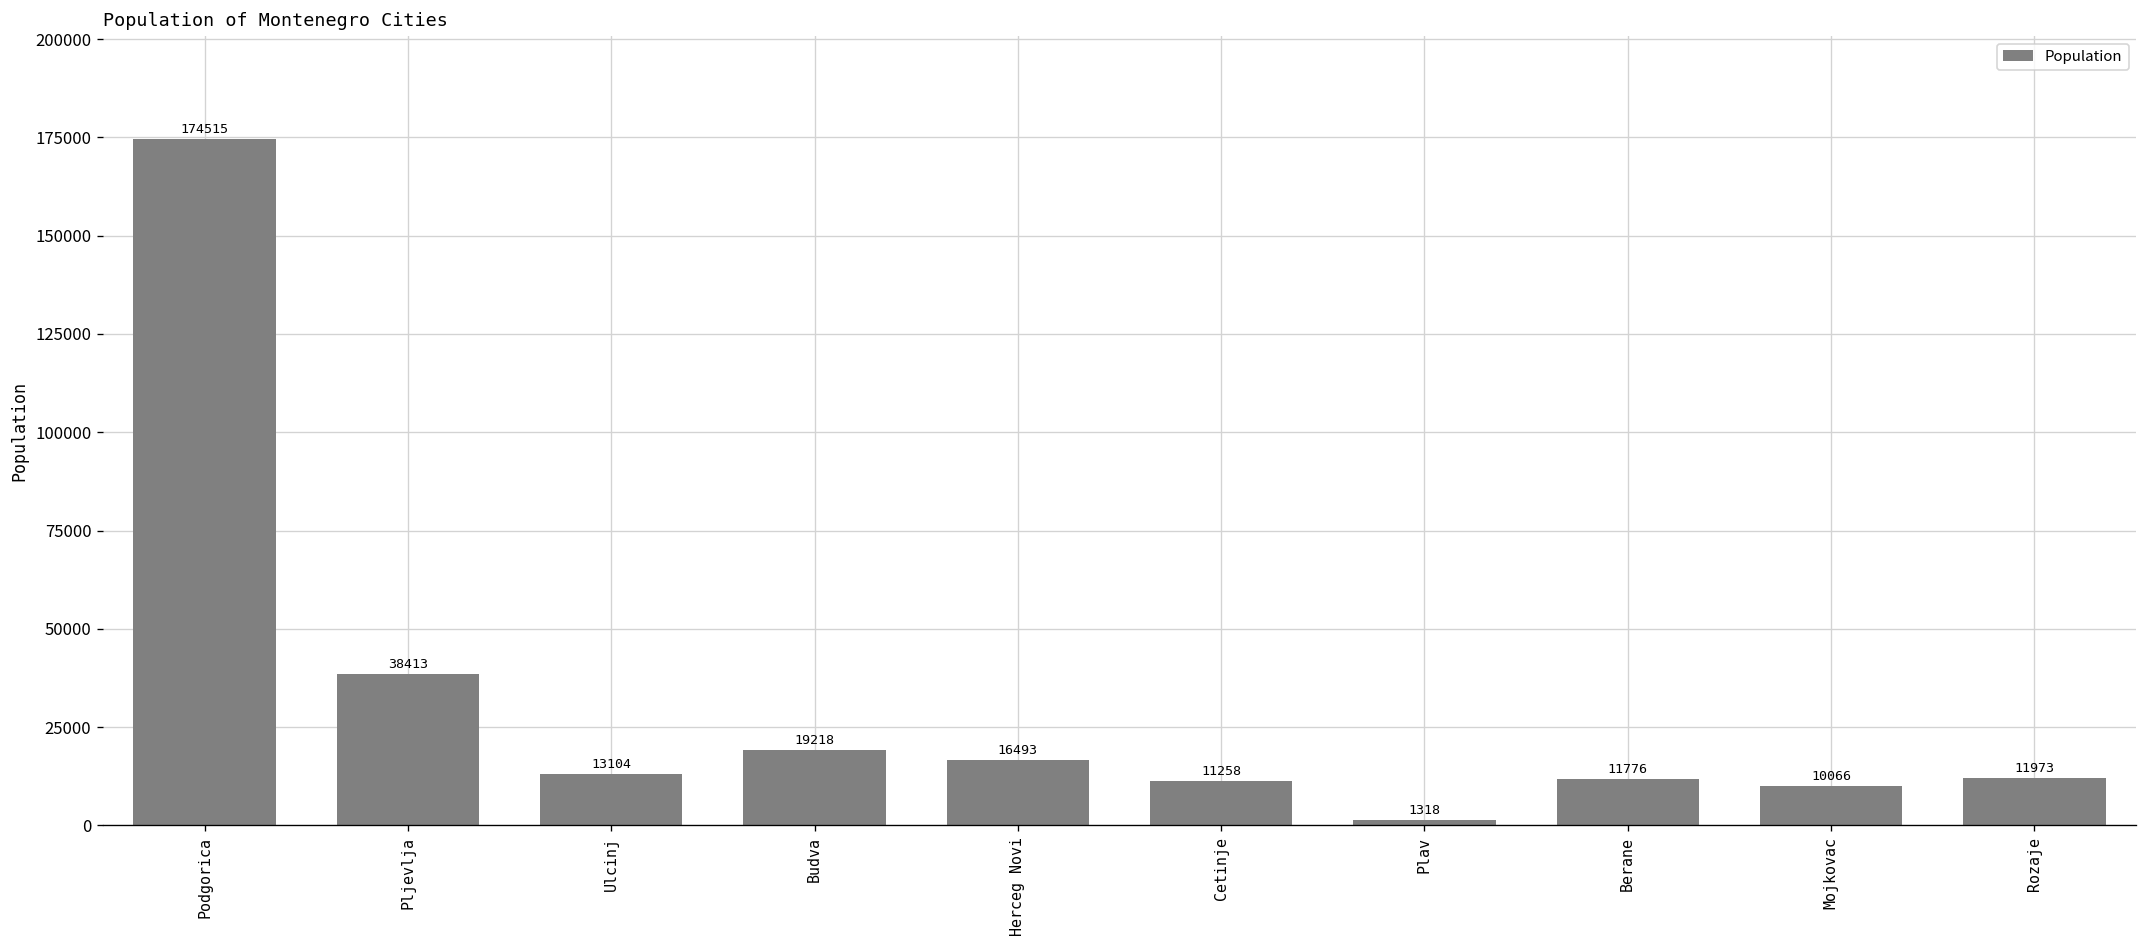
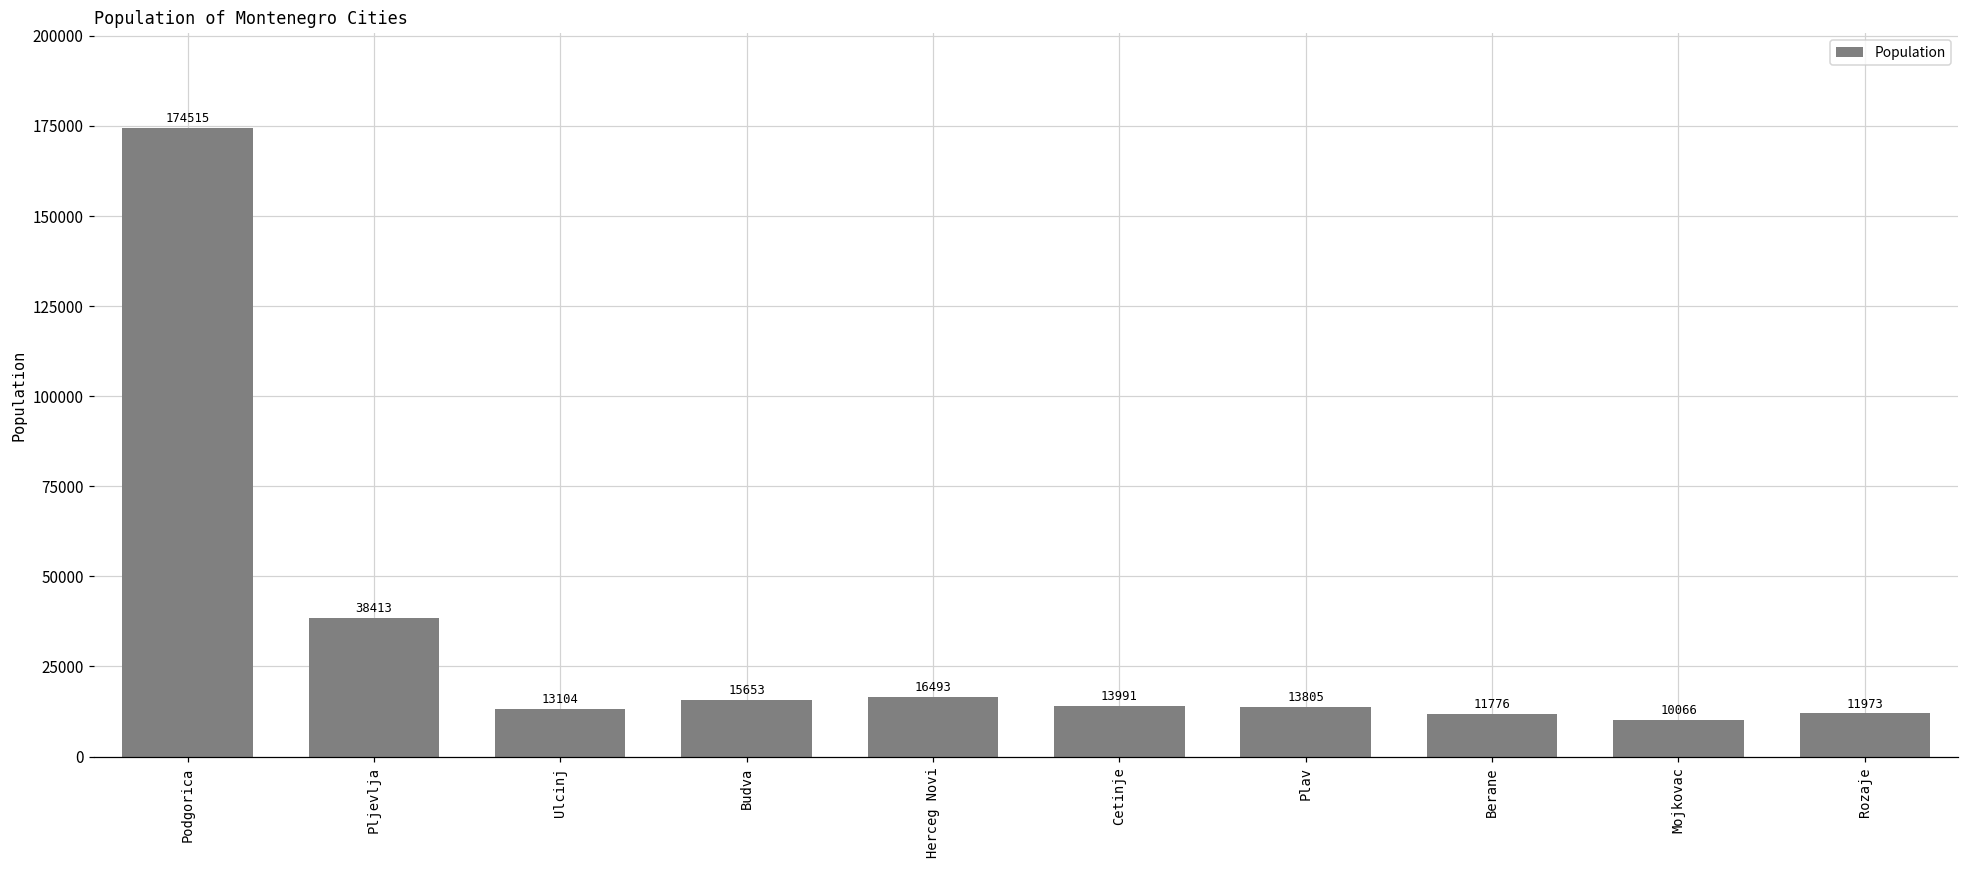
Budva: 19218 -> 15653
Cetinje: 11258 -> 13991
Plav: 1318 -> 13805
